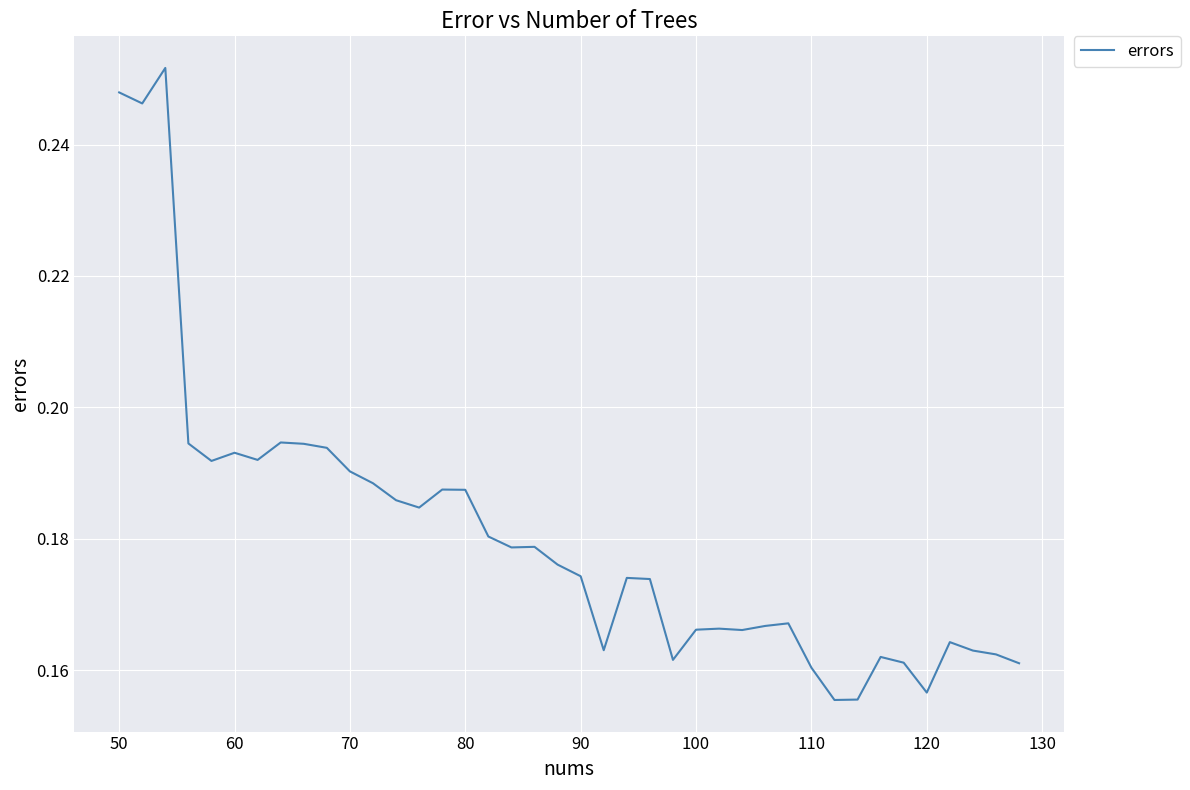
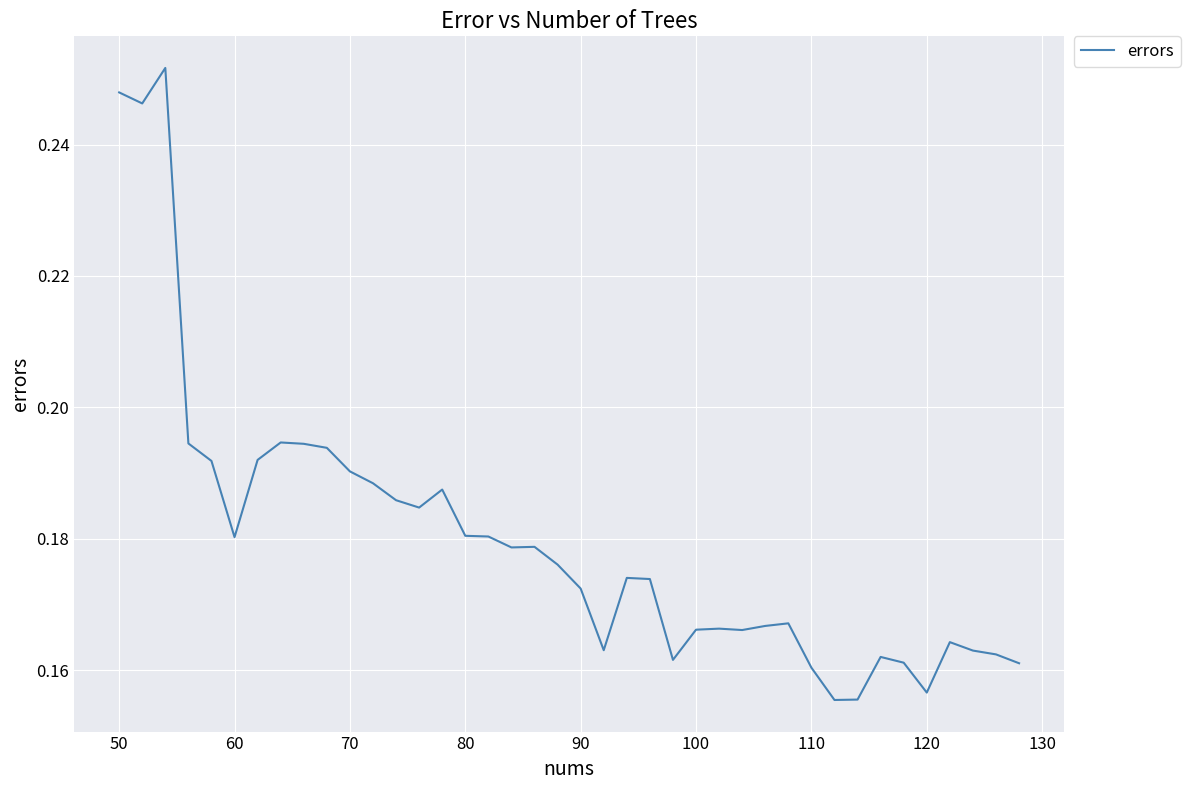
60: 0.193 -> 0.180
80: 0.187 -> 0.180
90: 0.174 -> 0.172
